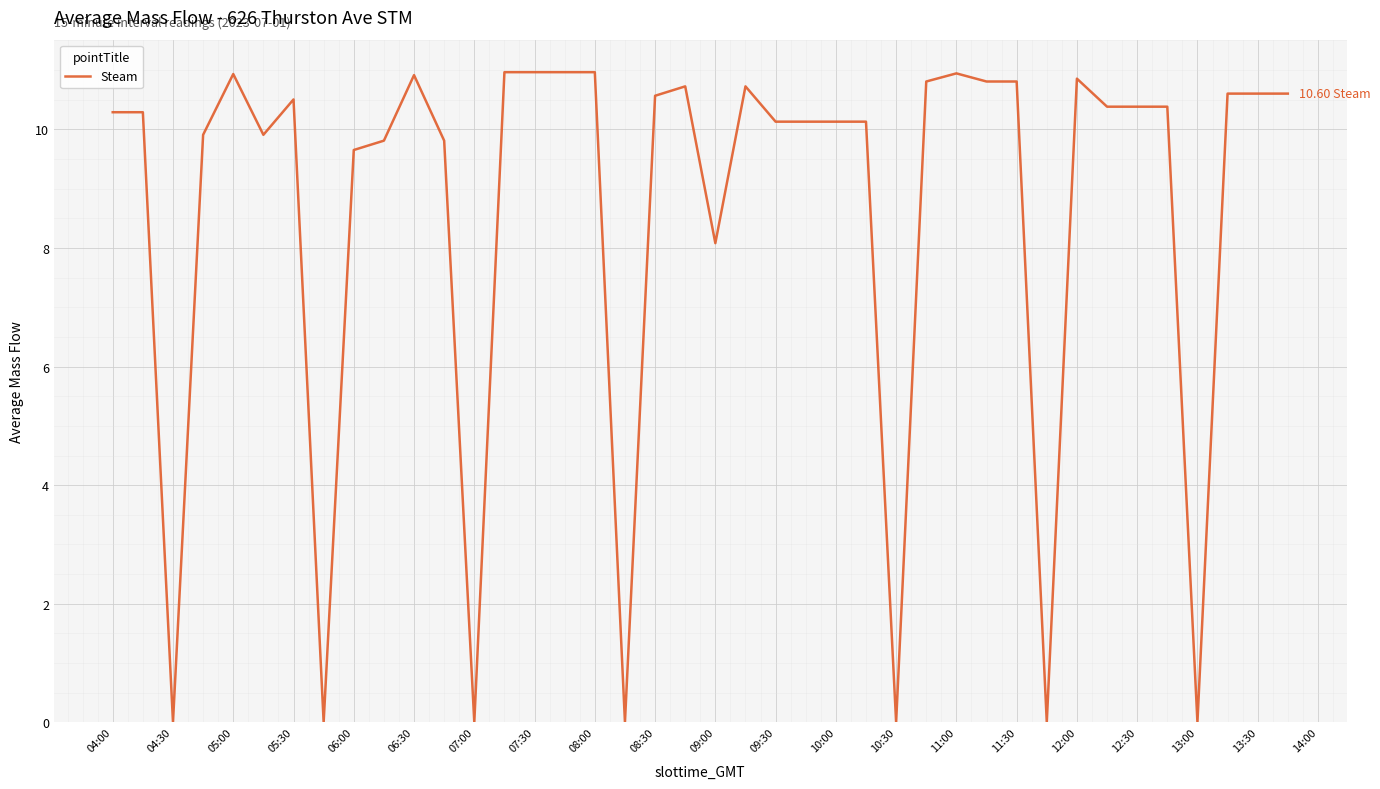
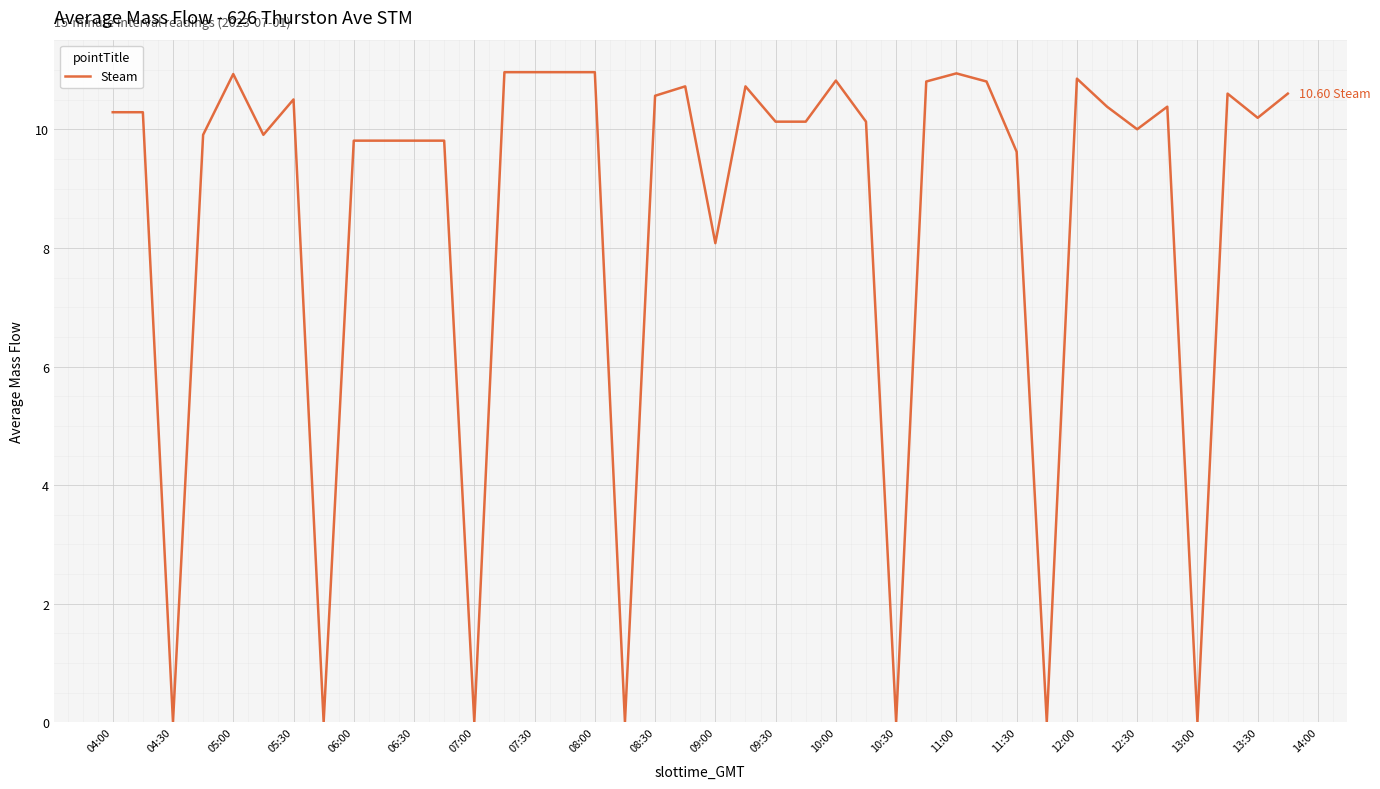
06:00: 9.7 -> 9.8
06:30: 10.9 -> 9.8
10:00: 10.1 -> 10.8
11:30: 10.8 -> 9.6
12:30: 10.4 -> 10.0
13:30: 10.6 -> 10.2
